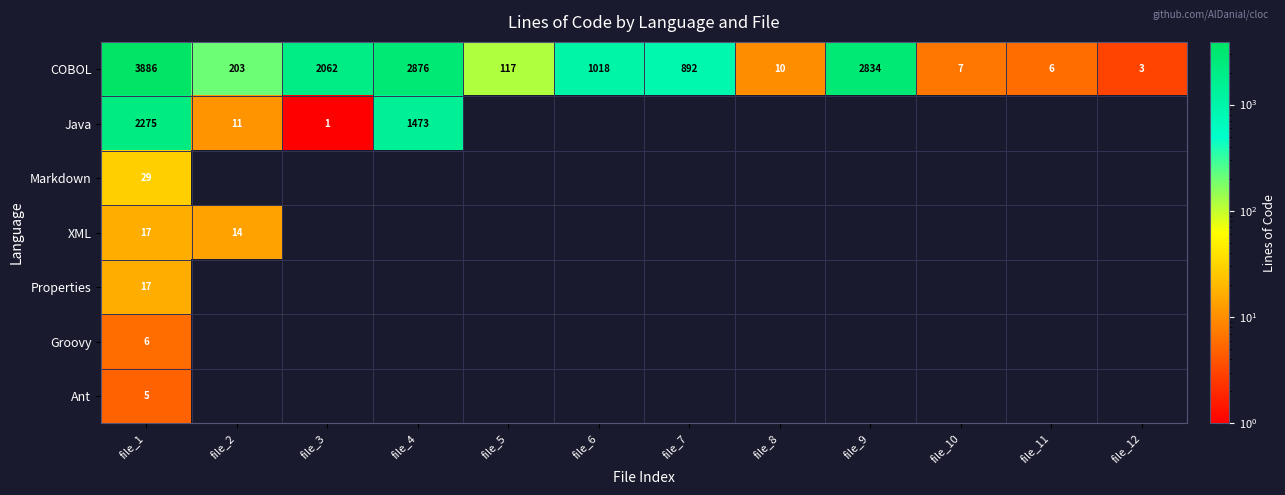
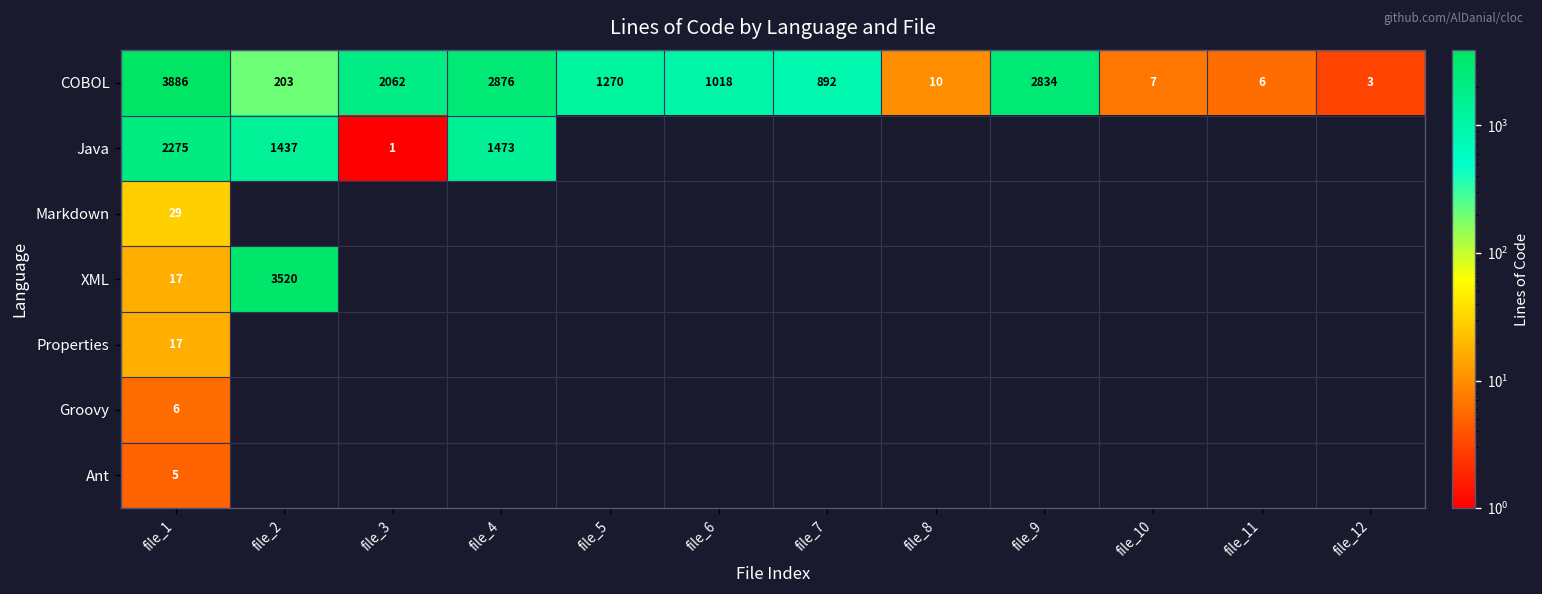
COBOL, file_5: 117 -> 1270
Java, file_2: 11 -> 1437
XML, file_2: 14 -> 3520
